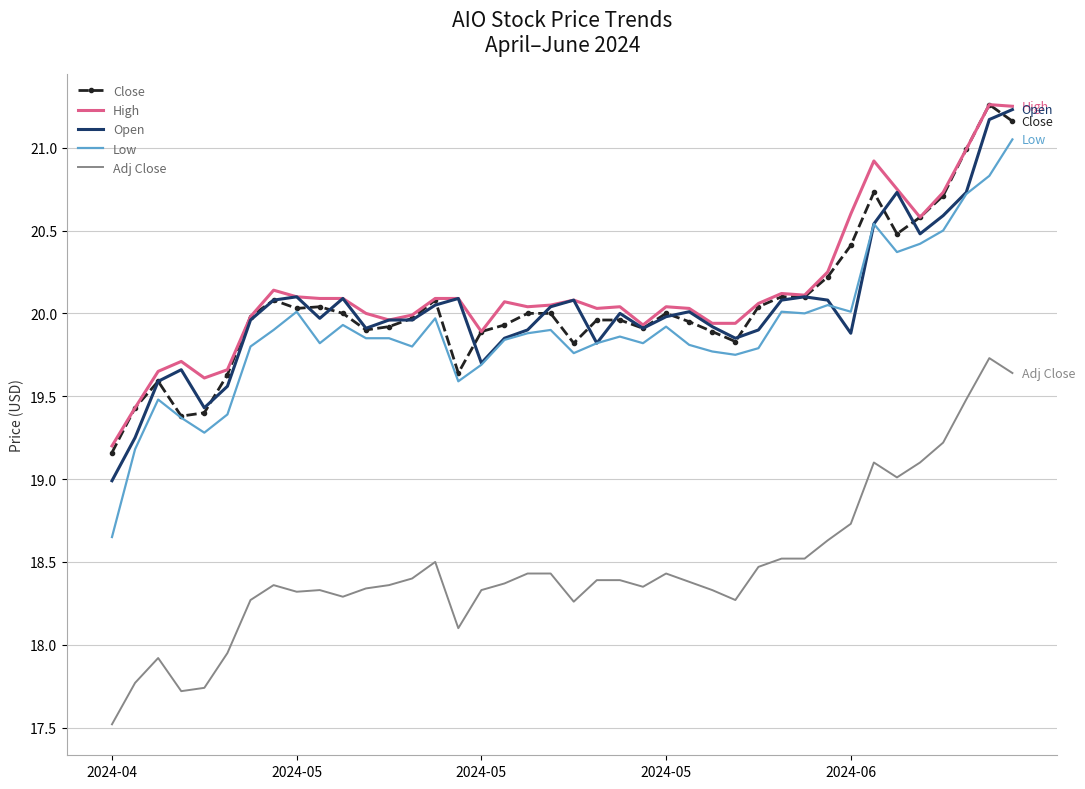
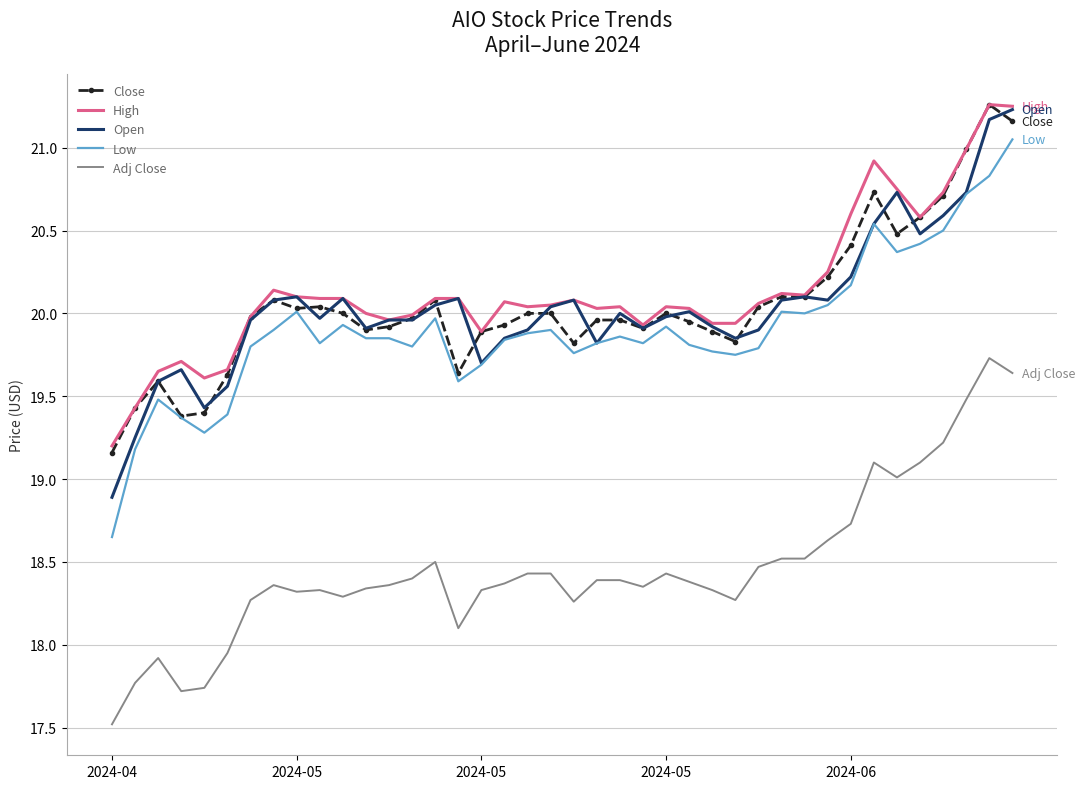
Open, 2024-04: 18.99 -> 18.89
Open, 2024-06: 19.88 -> 20.22
Low, 2024-06: 20.01 -> 20.17
